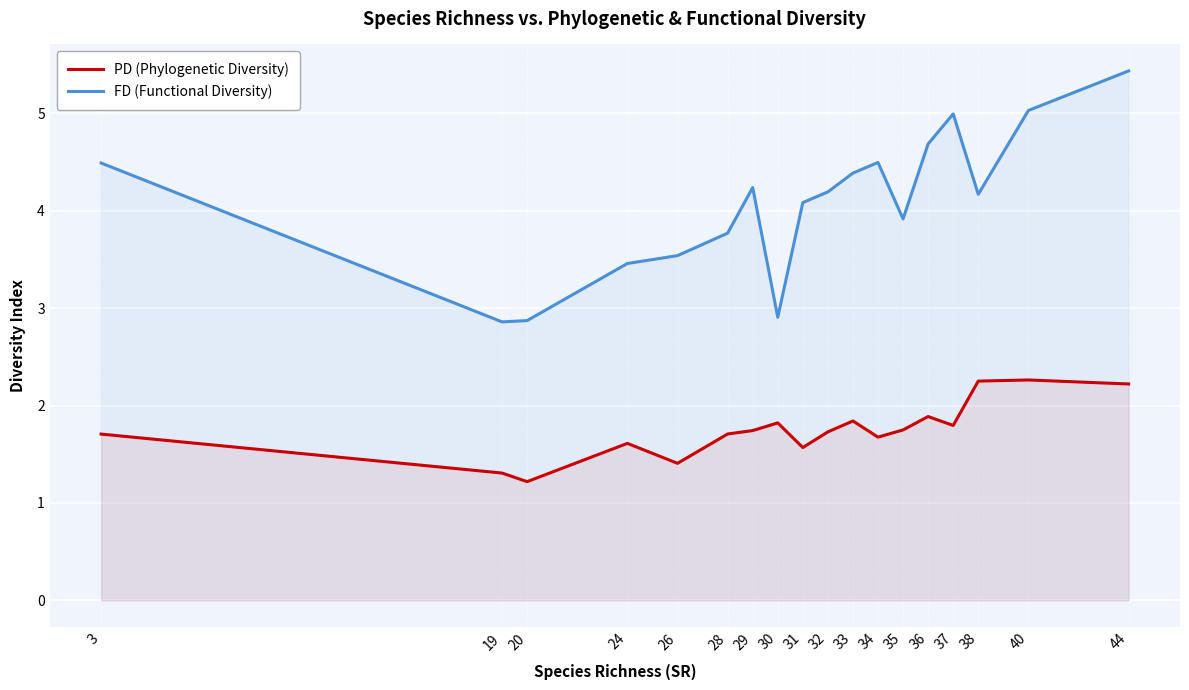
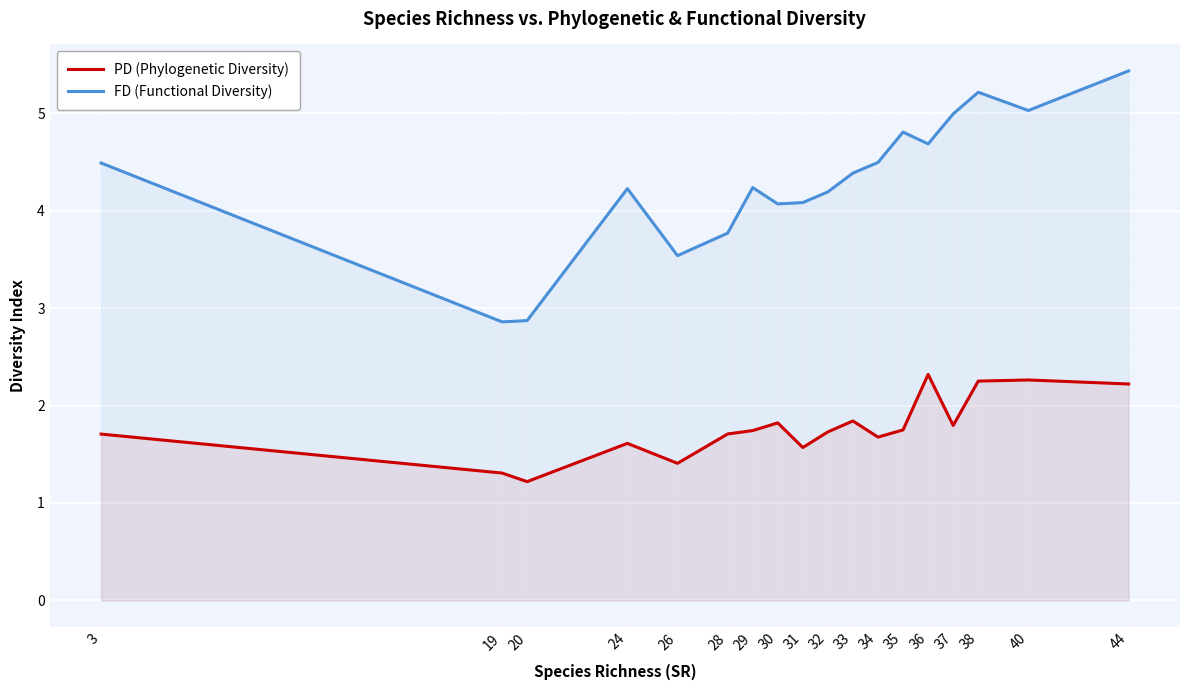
FD (Functional Diversity), 24: 3.5 -> 4.2
FD (Functional Diversity), 30: 2.9 -> 4.1
FD (Functional Diversity), 35: 3.9 -> 4.8
PD (Phylogenetic Diversity), 36: 1.9 -> 2.3
FD (Functional Diversity), 38: 4.2 -> 5.2
